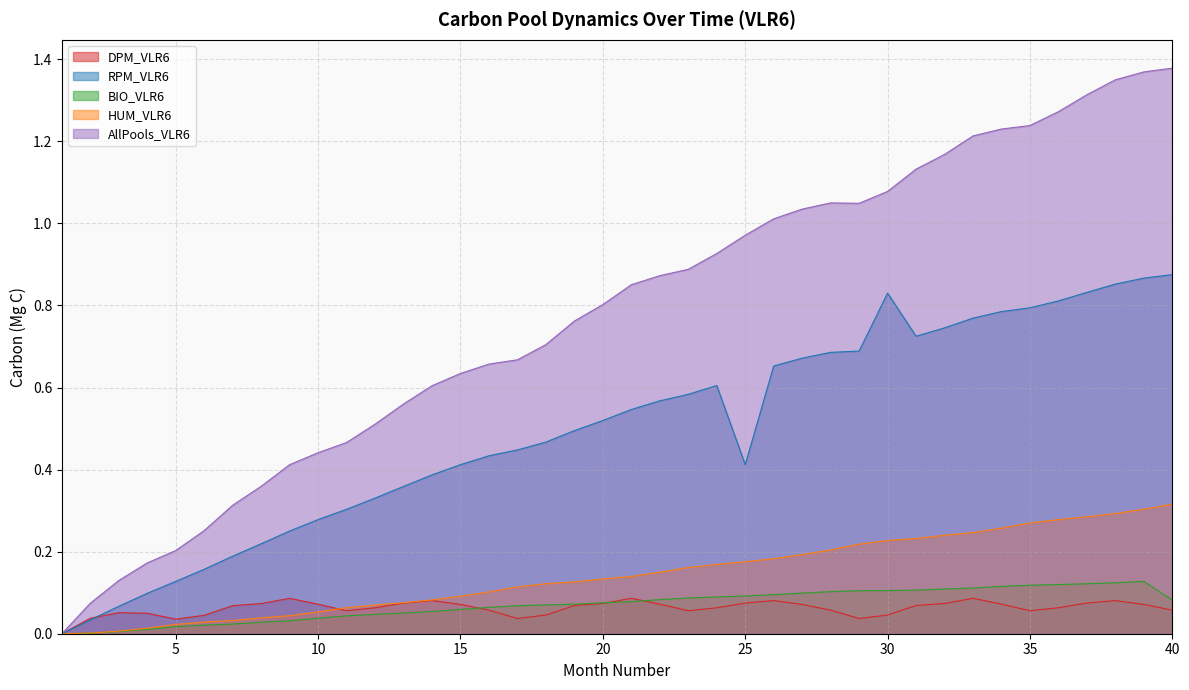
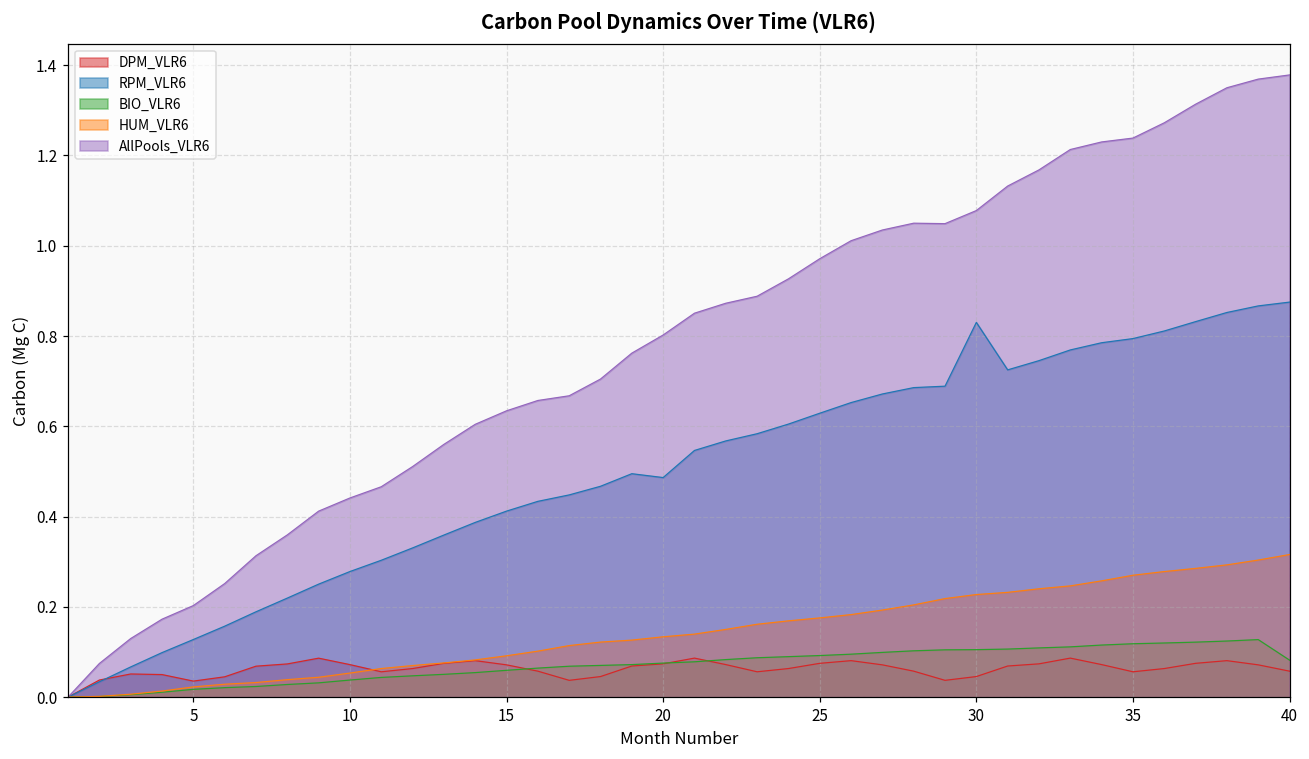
RPM_VLR6, 20: 0.52 -> 0.49
RPM_VLR6, 25: 0.41 -> 0.63
